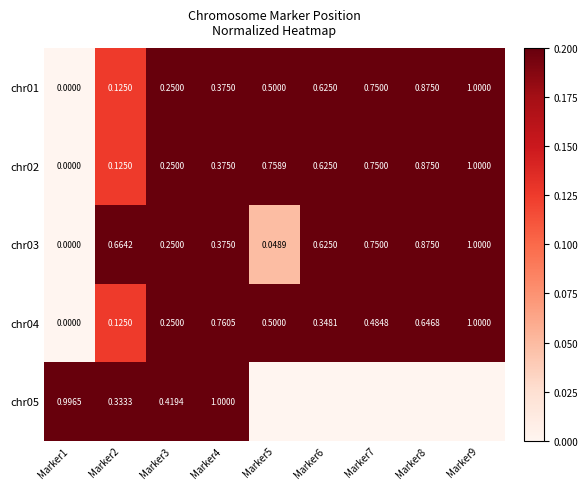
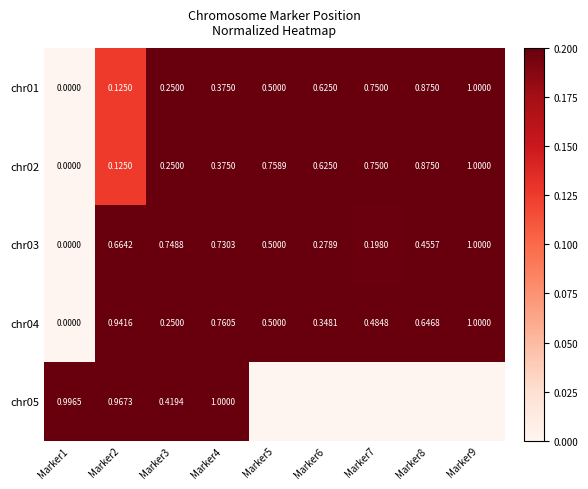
chr03, Marker3: 0.2500 -> 0.7488
chr03, Marker4: 0.3750 -> 0.7303
chr03, Marker5: 0.0489 -> 0.5000
chr03, Marker6: 0.6250 -> 0.2789
chr03, Marker7: 0.7500 -> 0.1980
chr03, Marker8: 0.8750 -> 0.4557
chr04, Marker2: 0.1250 -> 0.9416
chr05, Marker2: 0.3333 -> 0.9673
